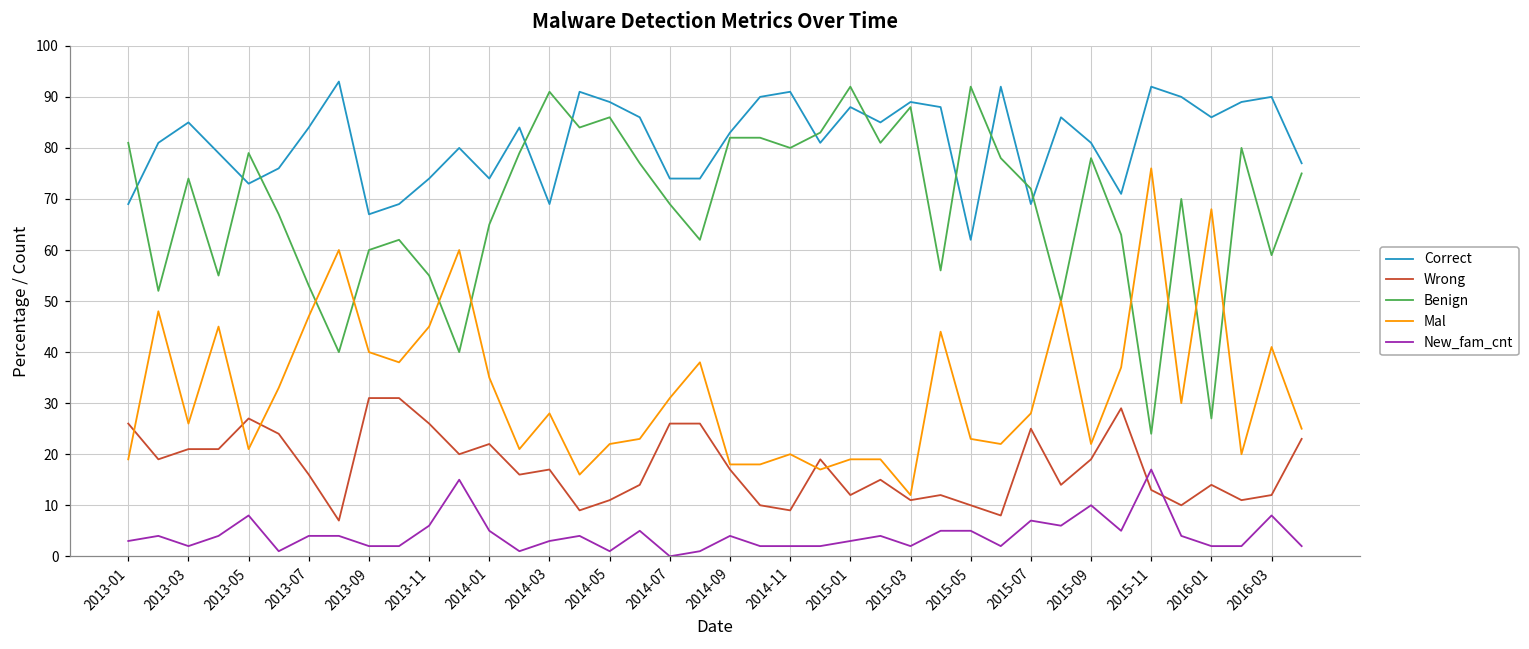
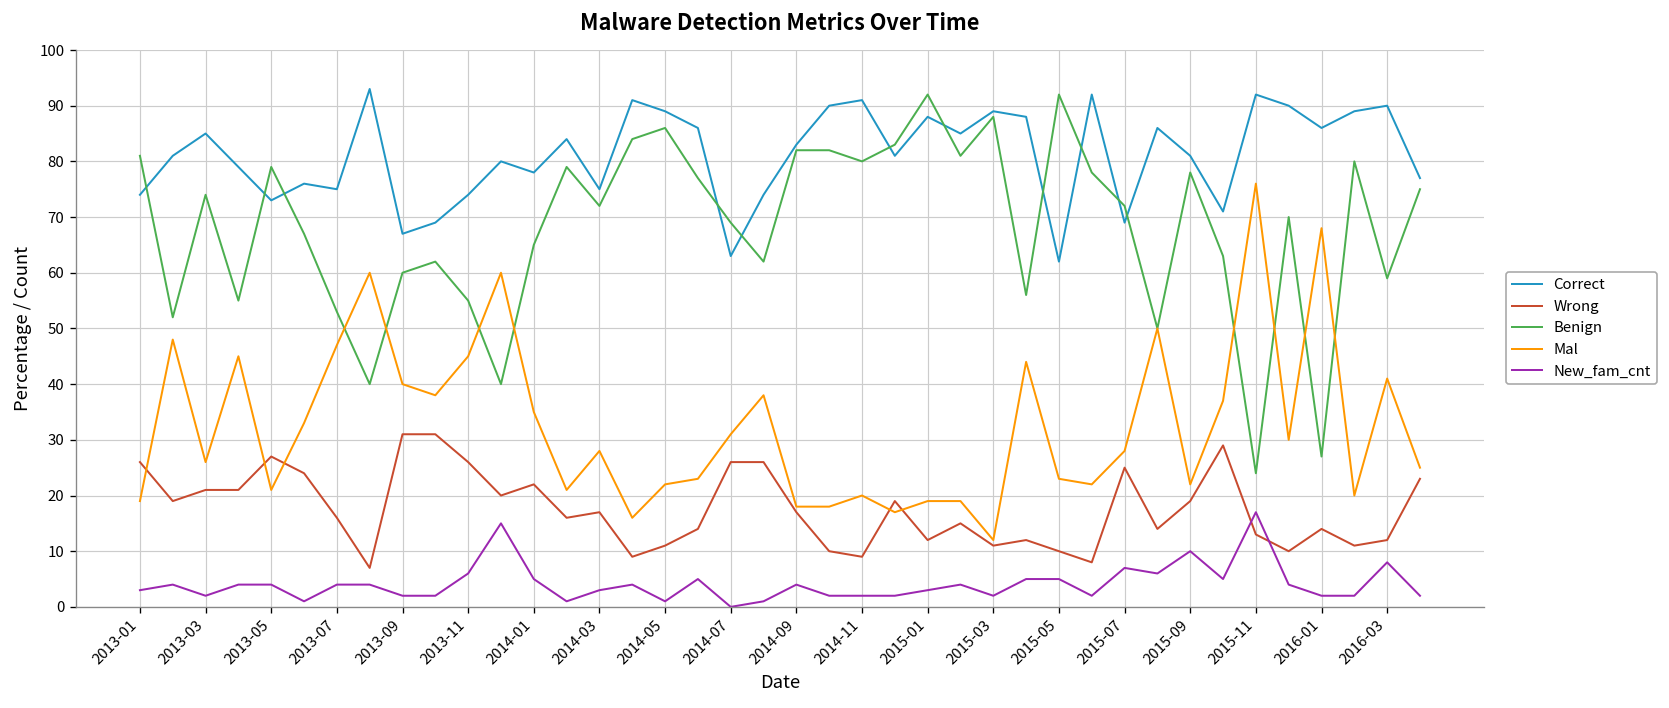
Correct, 2013-01: 69 -> 74
New_fam_cnt, 2013-05: 8 -> 4
Correct, 2013-07: 84 -> 75
Correct, 2014-01: 74 -> 78
Correct, 2014-03: 69 -> 75
Benign, 2014-03: 91 -> 72
Correct, 2014-07: 74 -> 63
